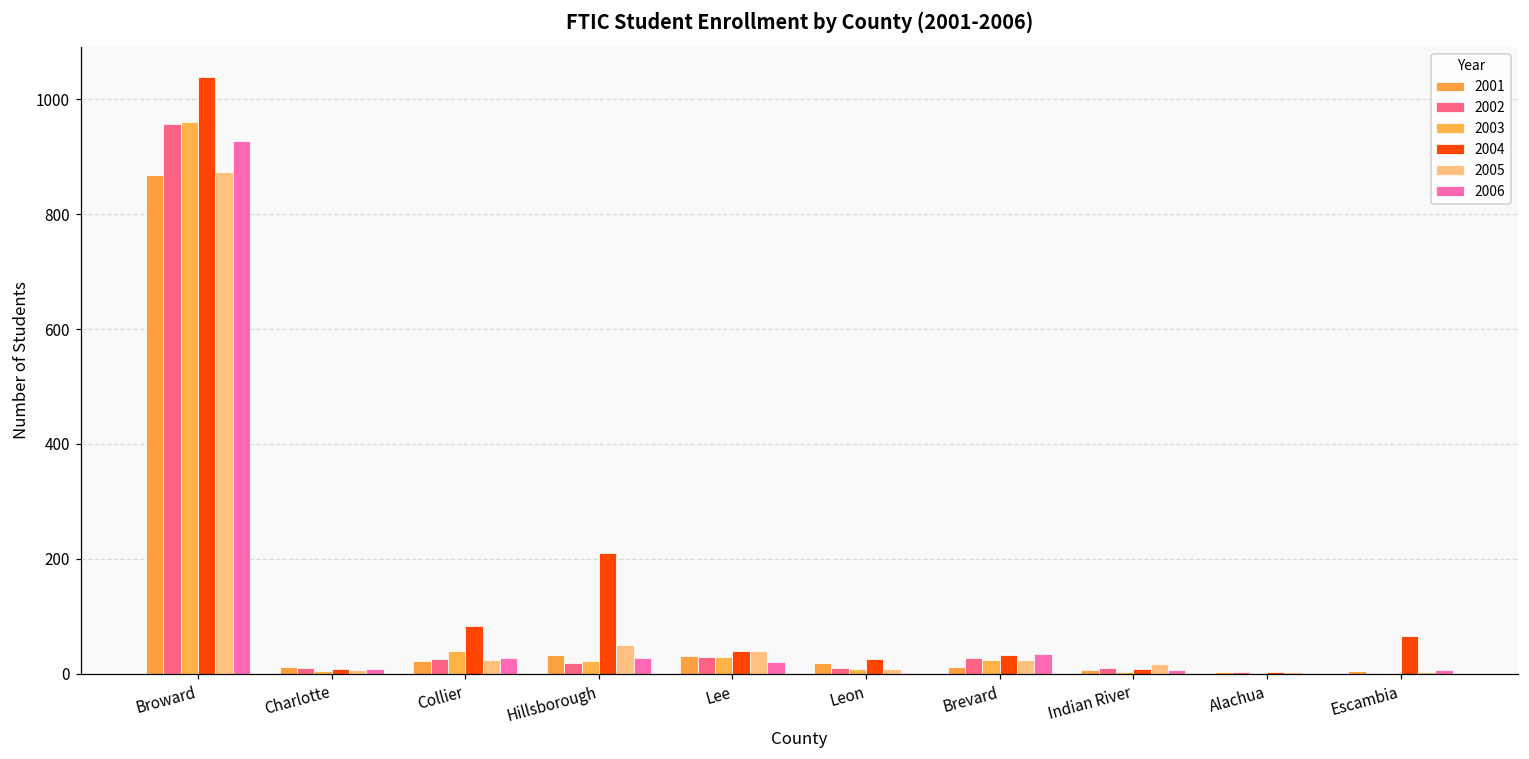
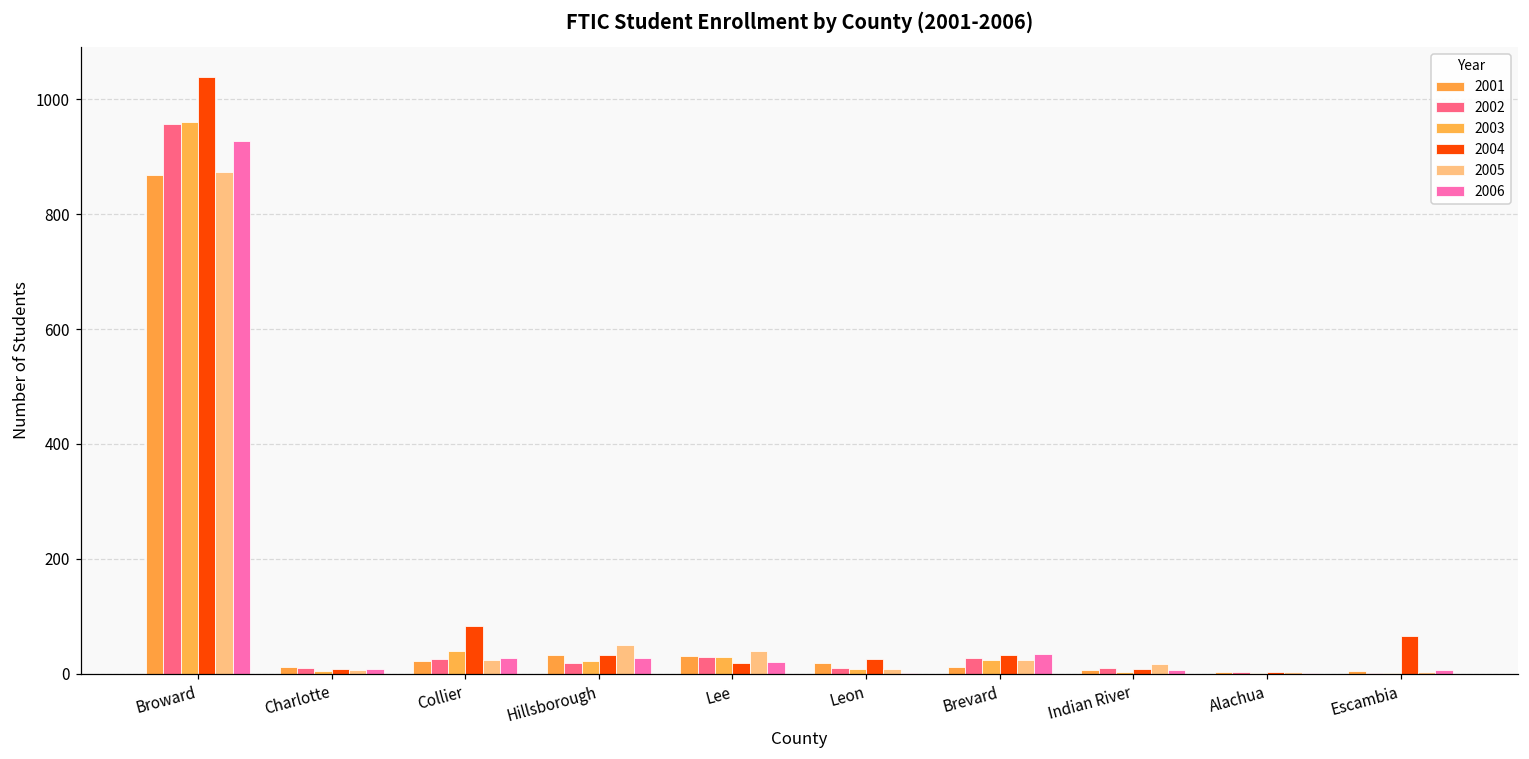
2004, Hillsborough: 210 -> 30
2004, Lee: 40 -> 20
